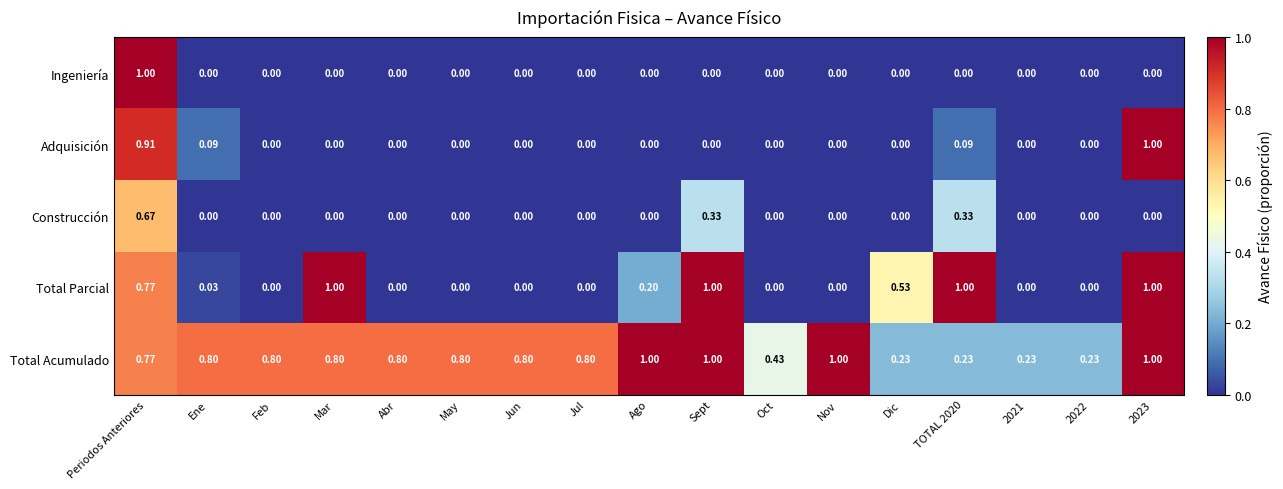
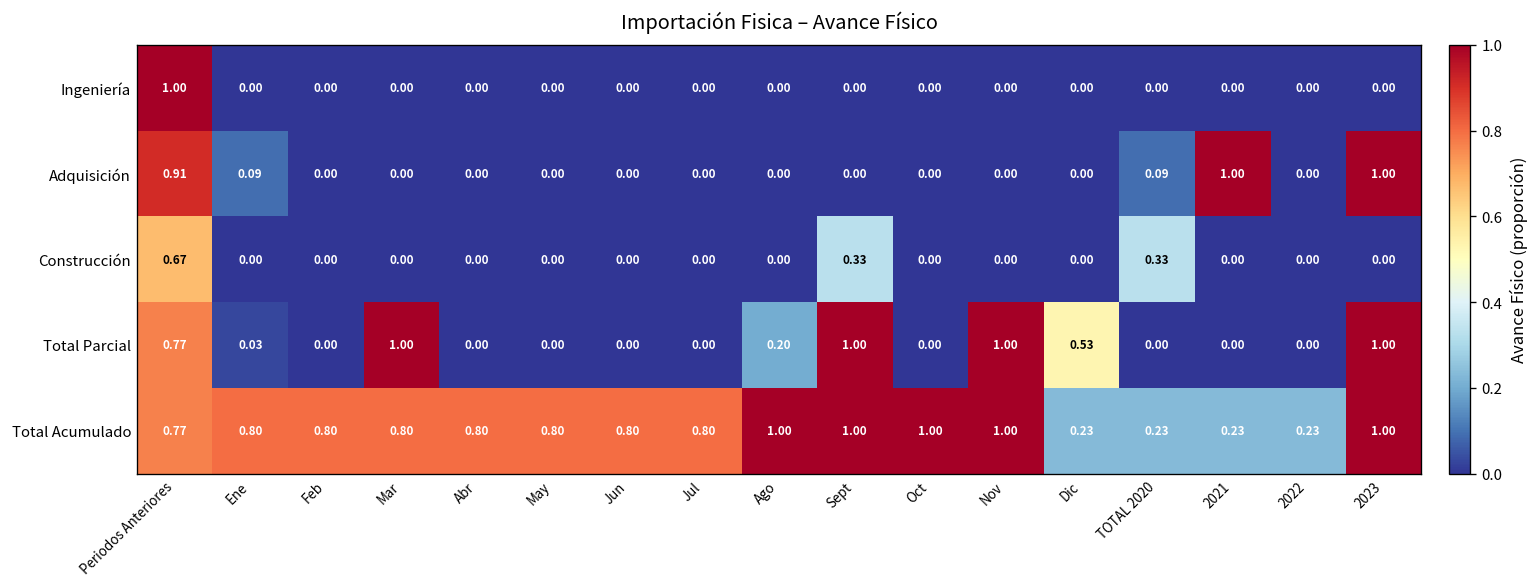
Adquisición, 2021: 0.00 -> 1.00
Total Parcial, Nov: 0.00 -> 1.00
Total Parcial, TOTAL 2020: 1.00 -> 0.00
Total Acumulado, Oct: 0.43 -> 1.00
